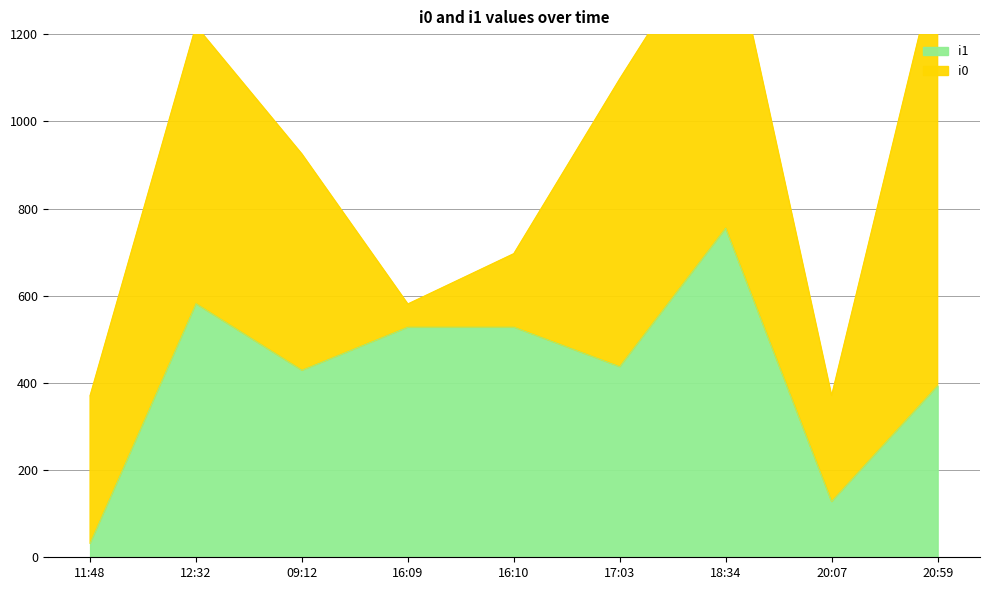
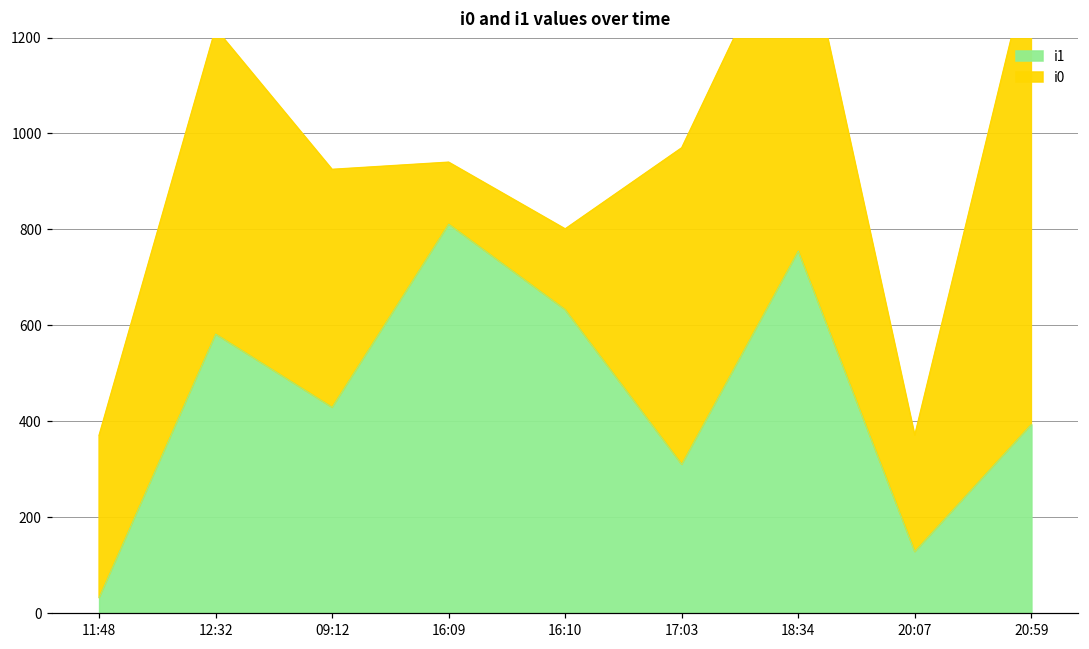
i1, 16:09: 530 -> 810
i0, 16:09: 50 -> 130
i1, 16:10: 530 -> 630
i1, 17:03: 440 -> 310
